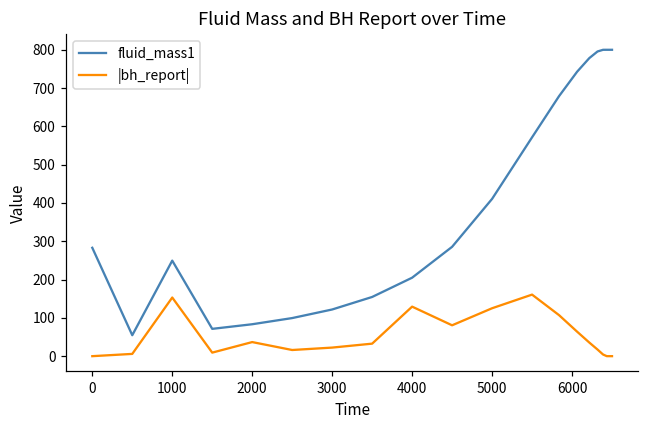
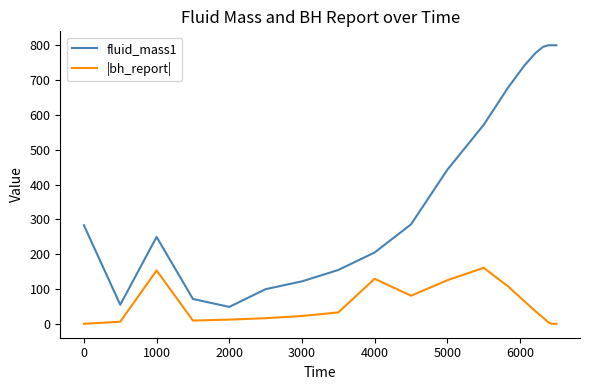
fluid_mass1, 2000: 80 -> 50
|bh_report|, 2000: 40 -> 10
fluid_mass1, 5000: 410 -> 440
